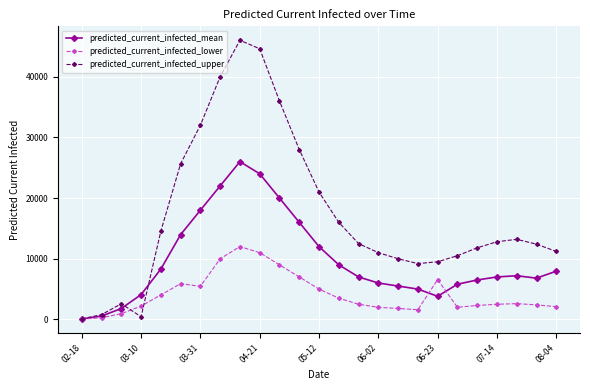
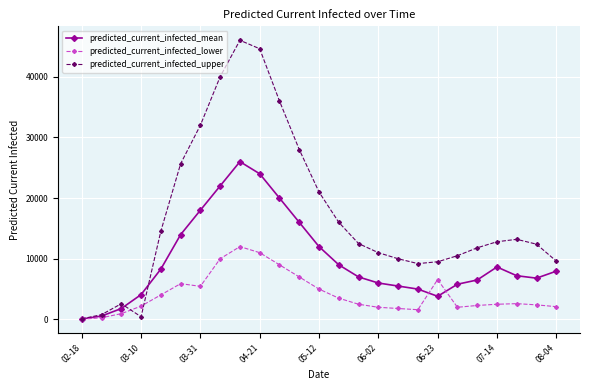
predicted_current_infected_mean, 07-14: 7000 -> 9000
predicted_current_infected_upper, 08-04: 11000 -> 10000
